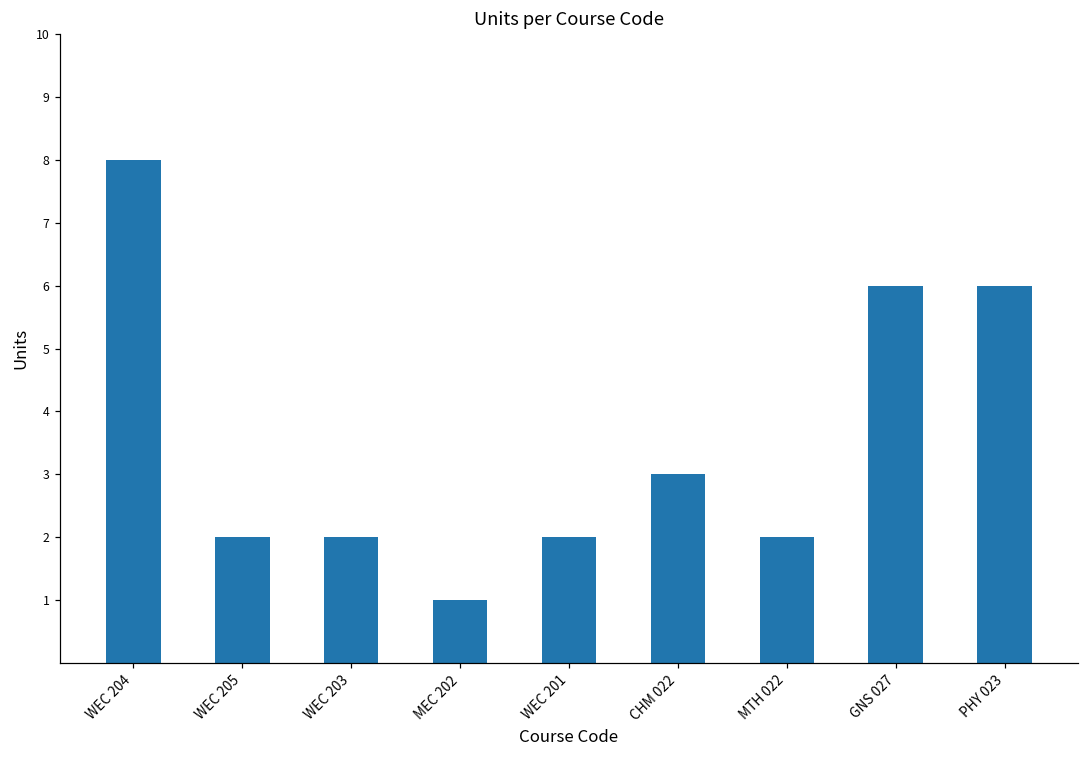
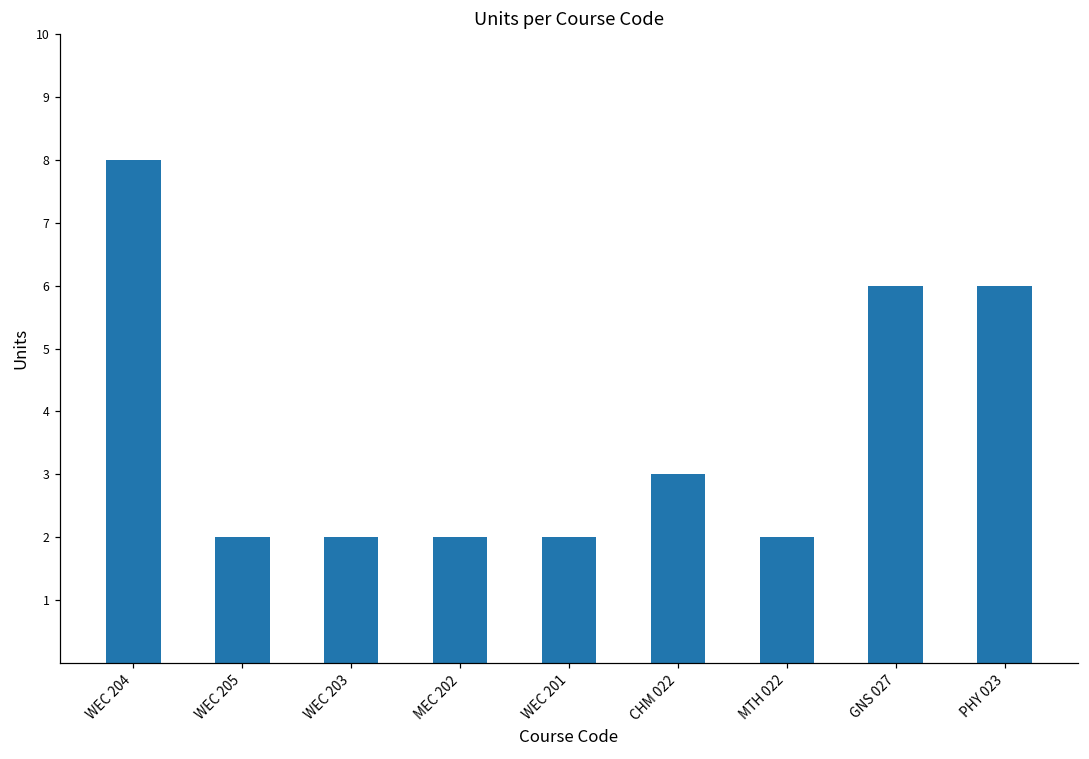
MEC 202: 1 -> 2
